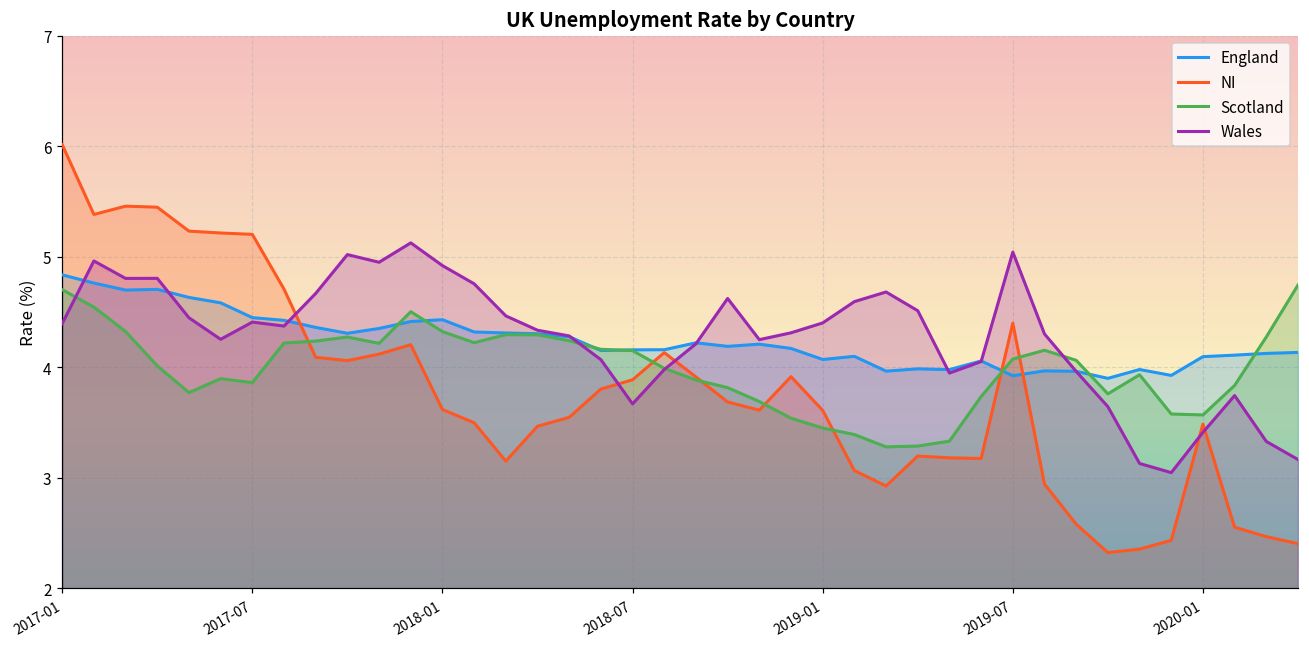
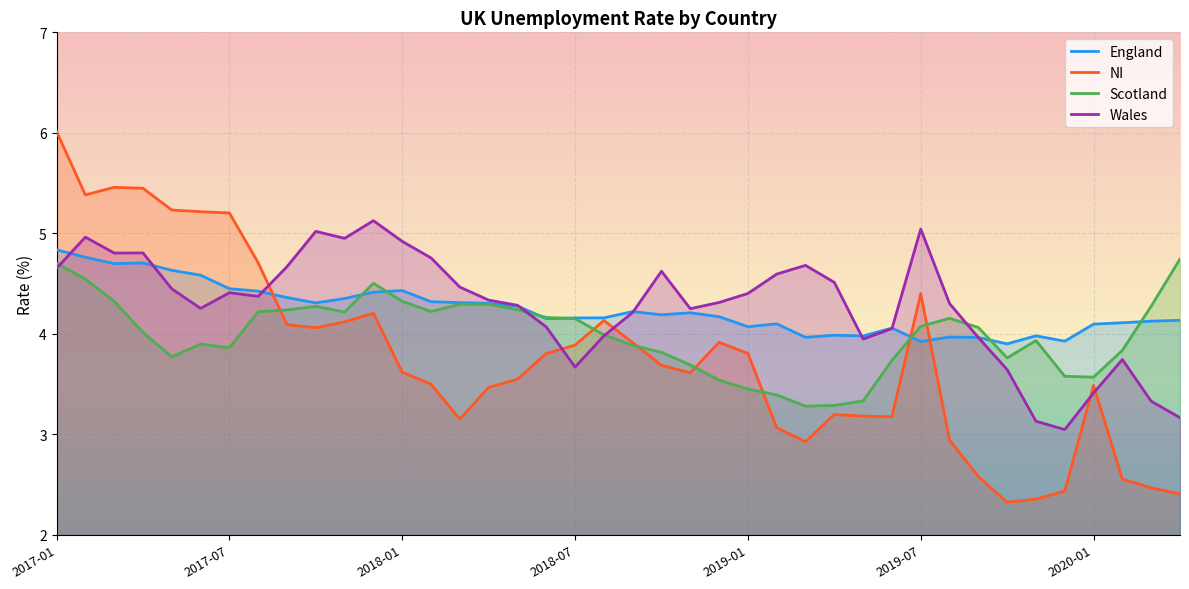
Wales, 2017-01: 4.40 -> 4.65
NI, 2019-01: 3.61 -> 3.81
